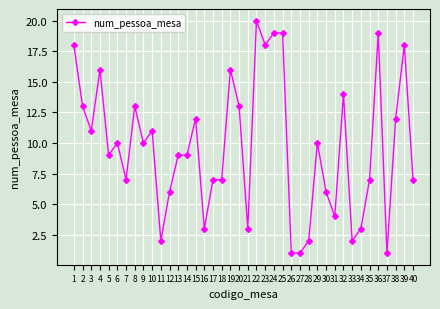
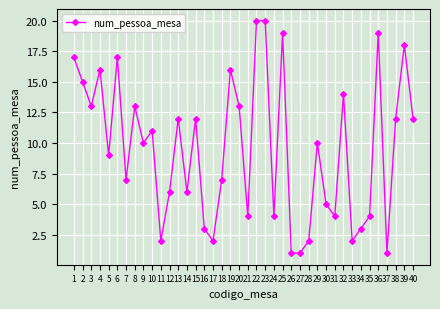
1: 18 -> 17
2: 13 -> 15
3: 11 -> 13
6: 10 -> 17
13: 9 -> 12
14: 9 -> 6
17: 7 -> 2
21: 3 -> 4
23: 18 -> 20
24: 19 -> 4
30: 6 -> 5
35: 7 -> 4
40: 7 -> 12
